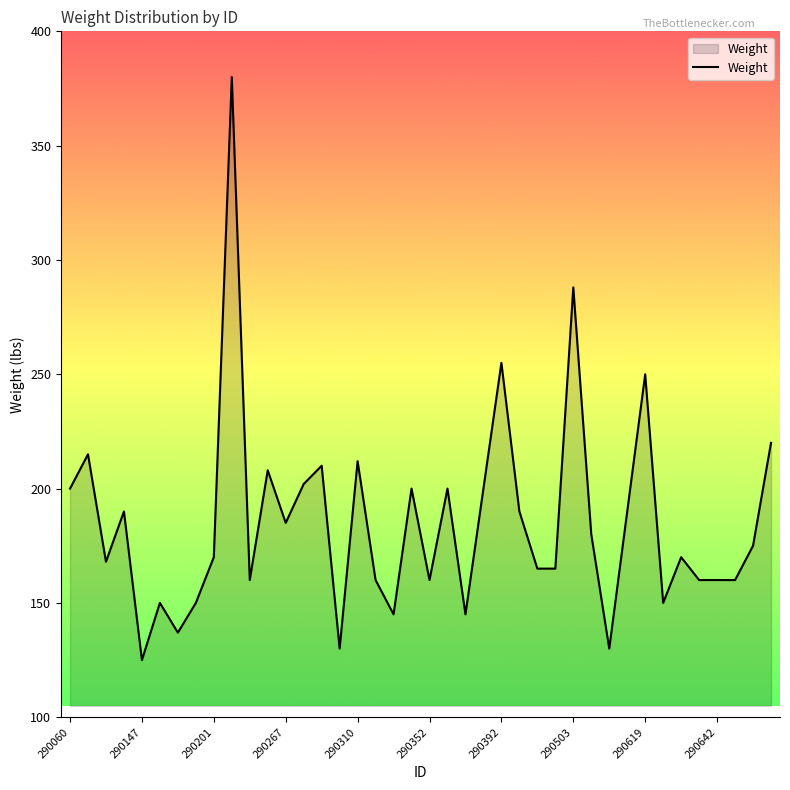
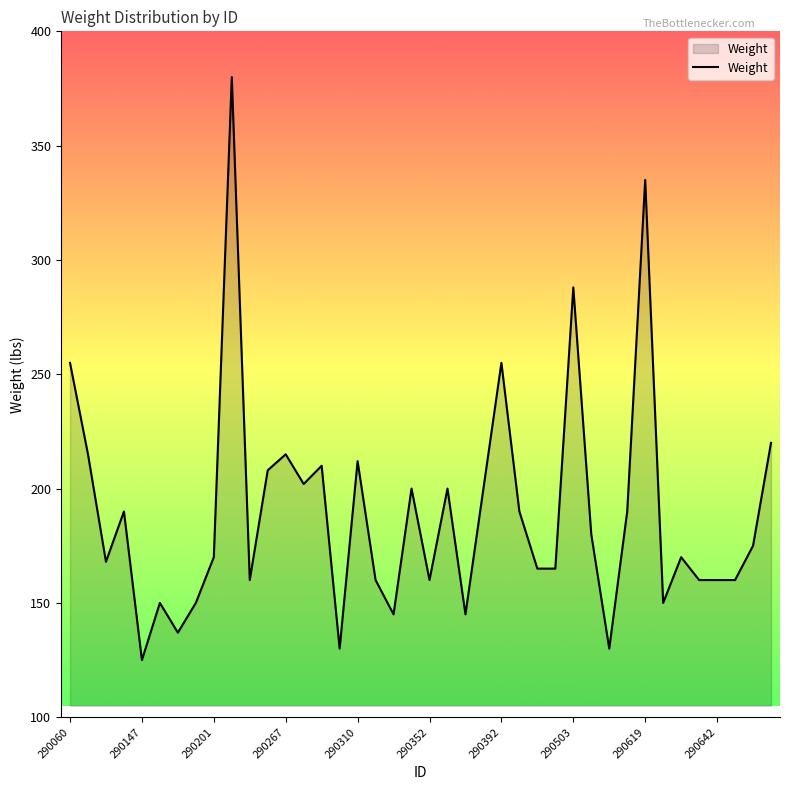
290060: 200 -> 255
290267: 185 -> 215
290619: 250 -> 335
